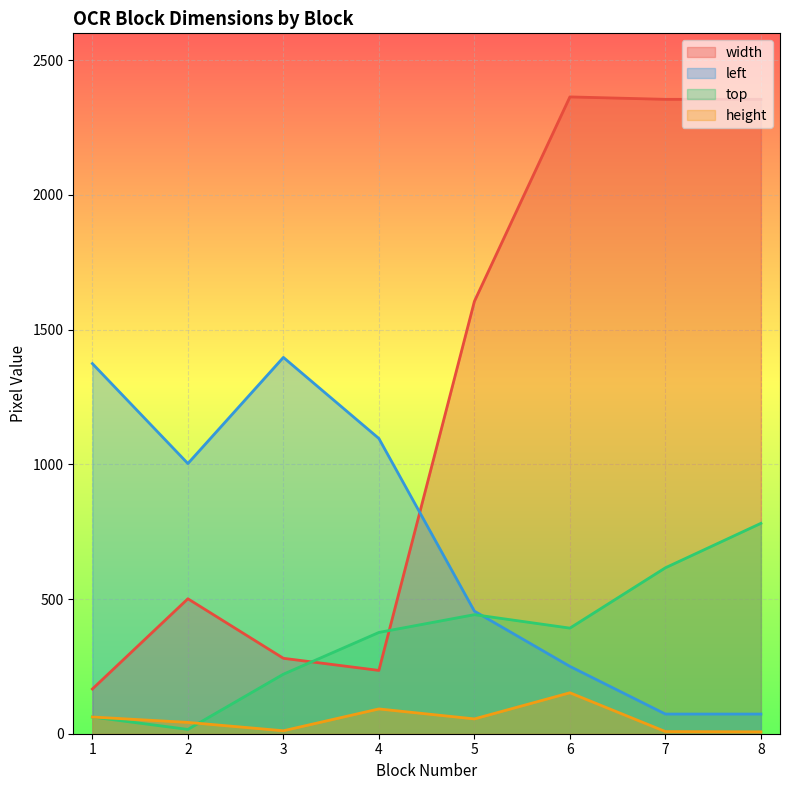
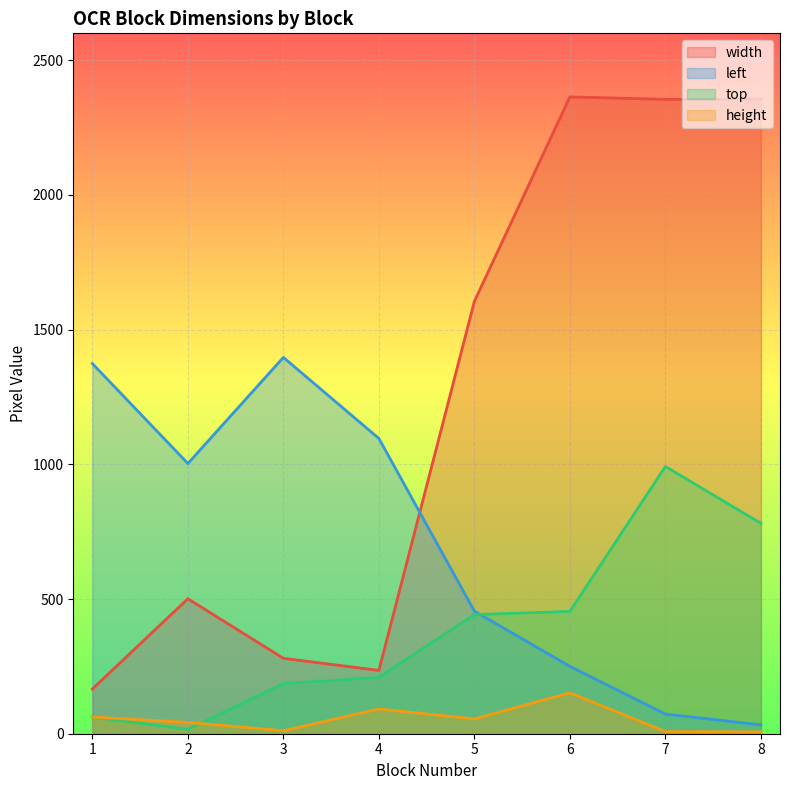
top, 3: 220 -> 190
top, 4: 380 -> 210
top, 6: 390 -> 450
top, 7: 620 -> 990
left, 8: 70 -> 30
